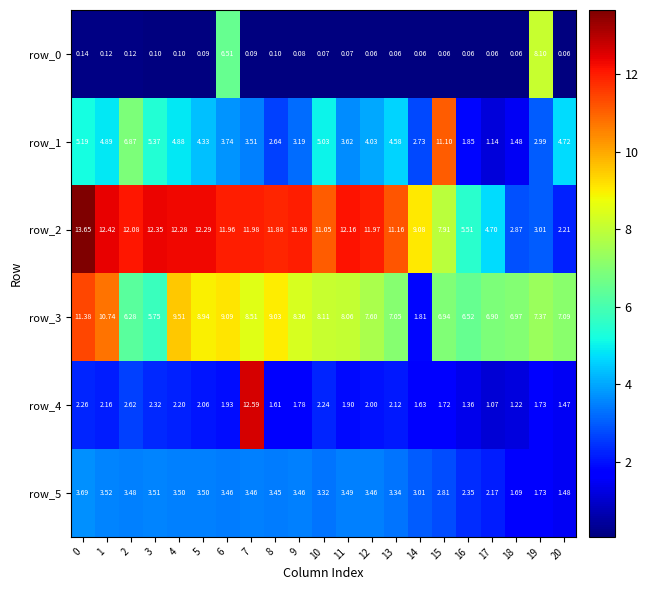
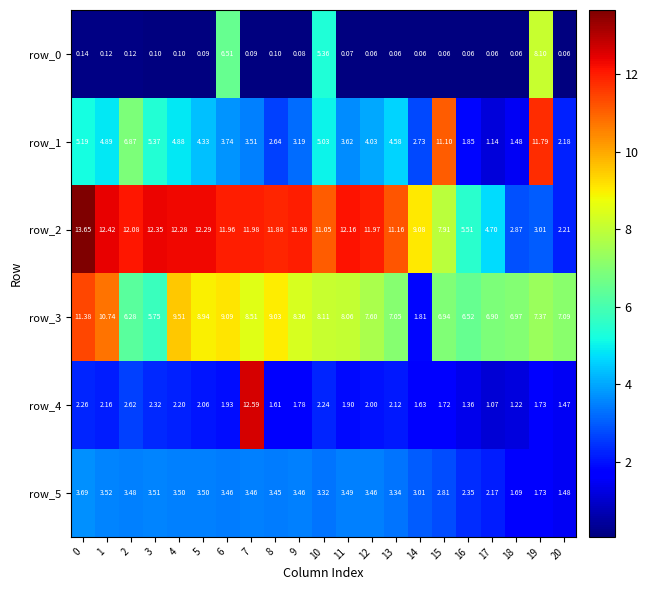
row_0, 10: 0.07 -> 5.36
row_1, 19: 2.99 -> 11.79
row_1, 20: 4.72 -> 2.18
